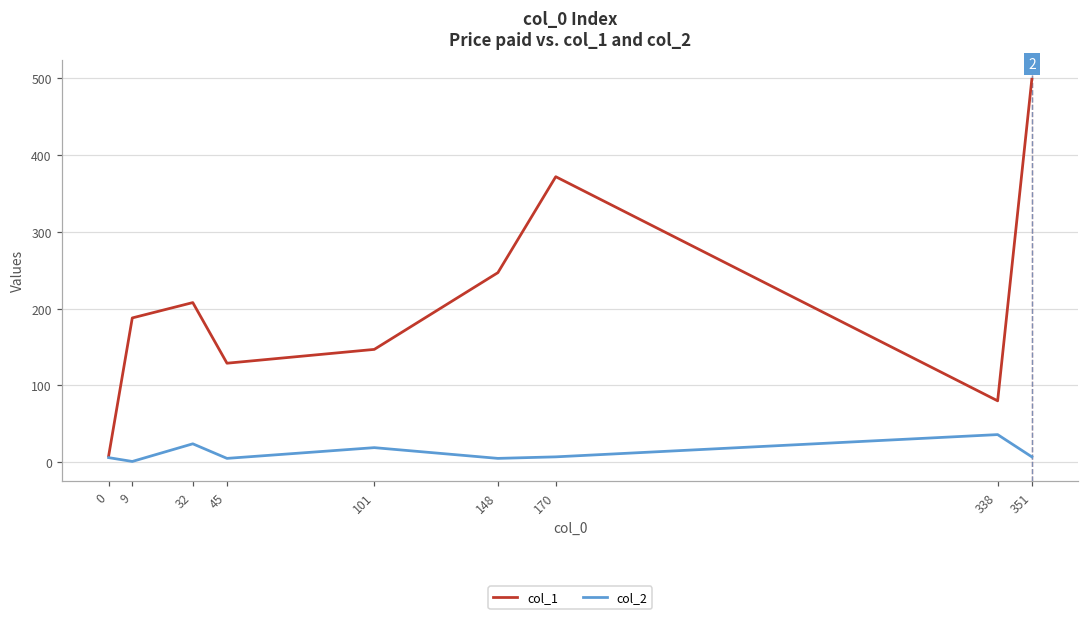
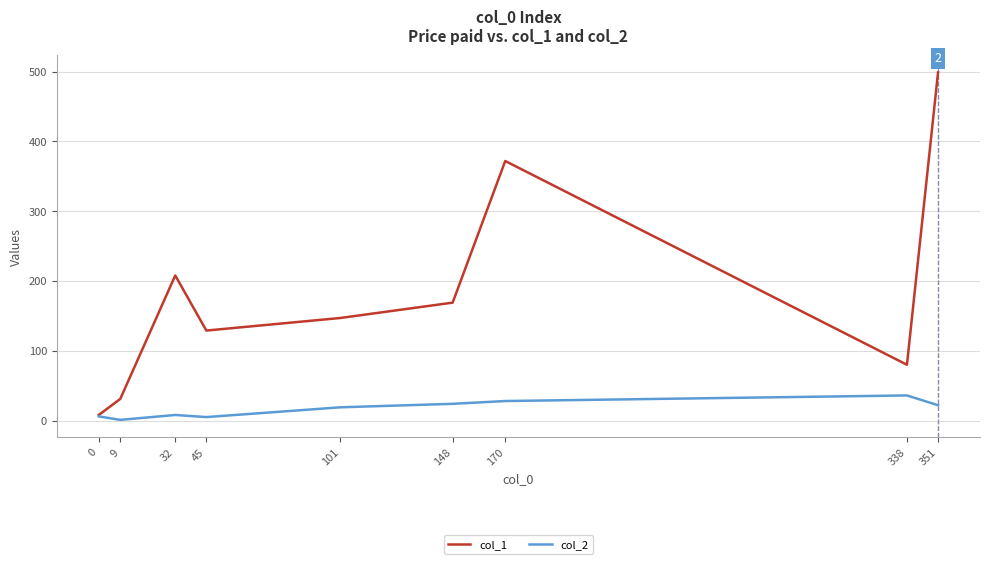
col_1, 9: 190 -> 30
col_2, 32: 20 -> 10
col_1, 148: 250 -> 170
col_2, 148: 10 -> 20
col_2, 170: 10 -> 30
col_2, 351: 10 -> 20
